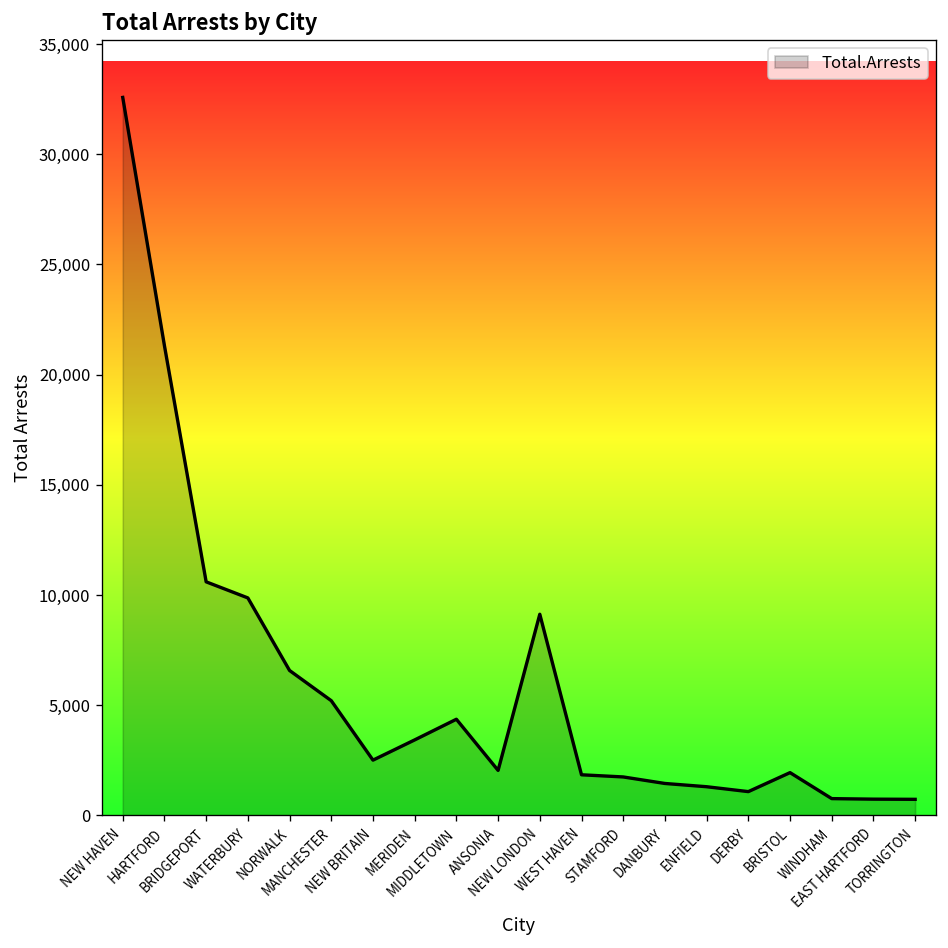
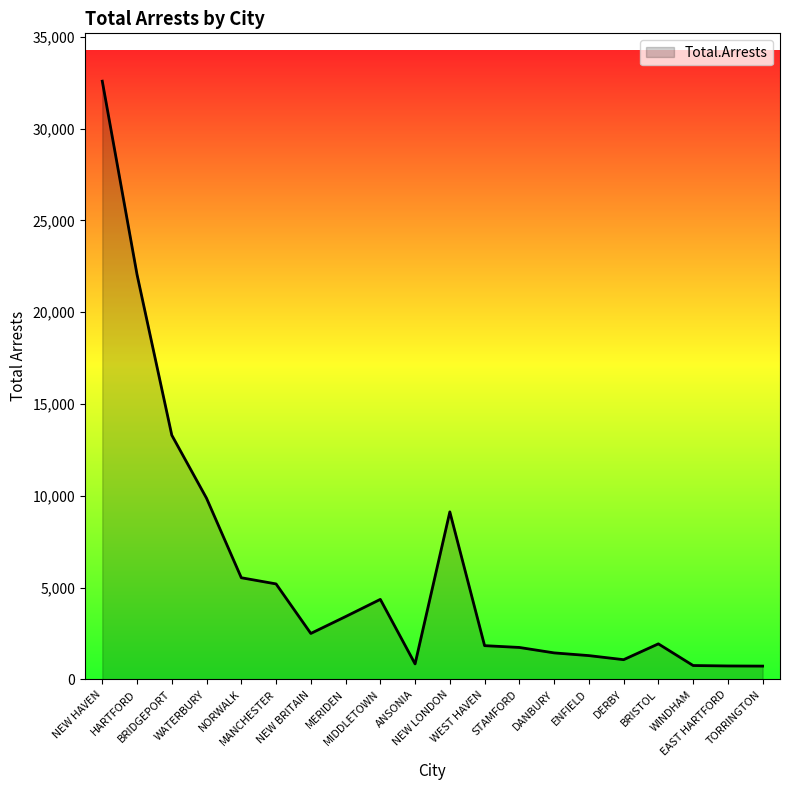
HARTFORD: 21,300 -> 22,100
BRIDGEPORT: 10,600 -> 13,300
NORWALK: 6,600 -> 5,500
ANSONIA: 2,000 -> 800
